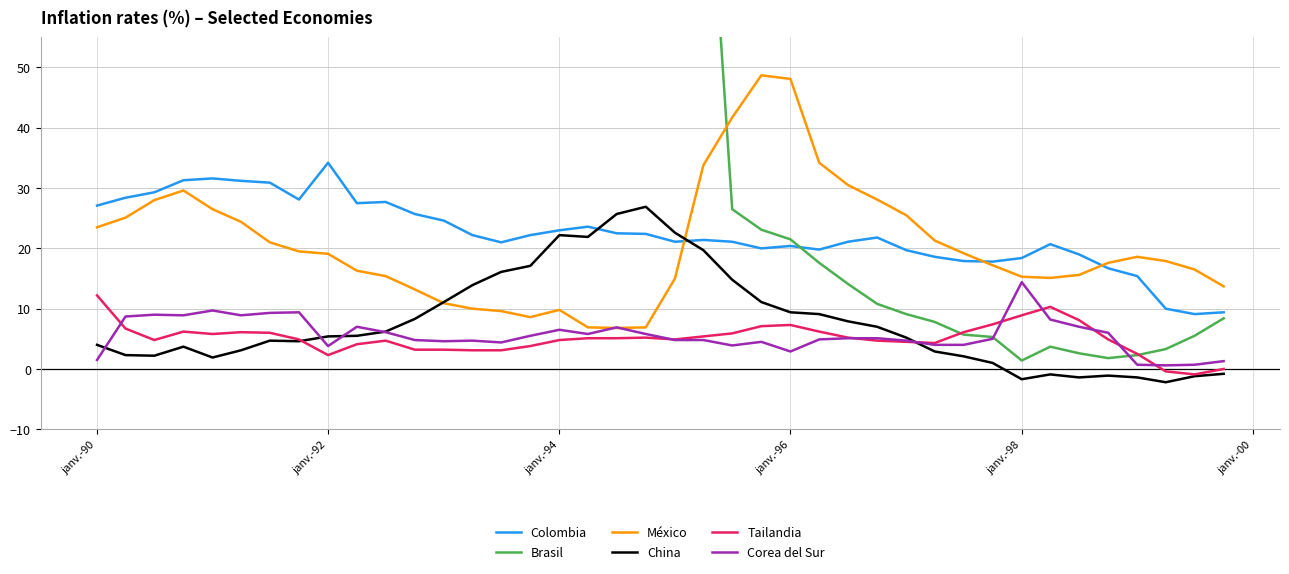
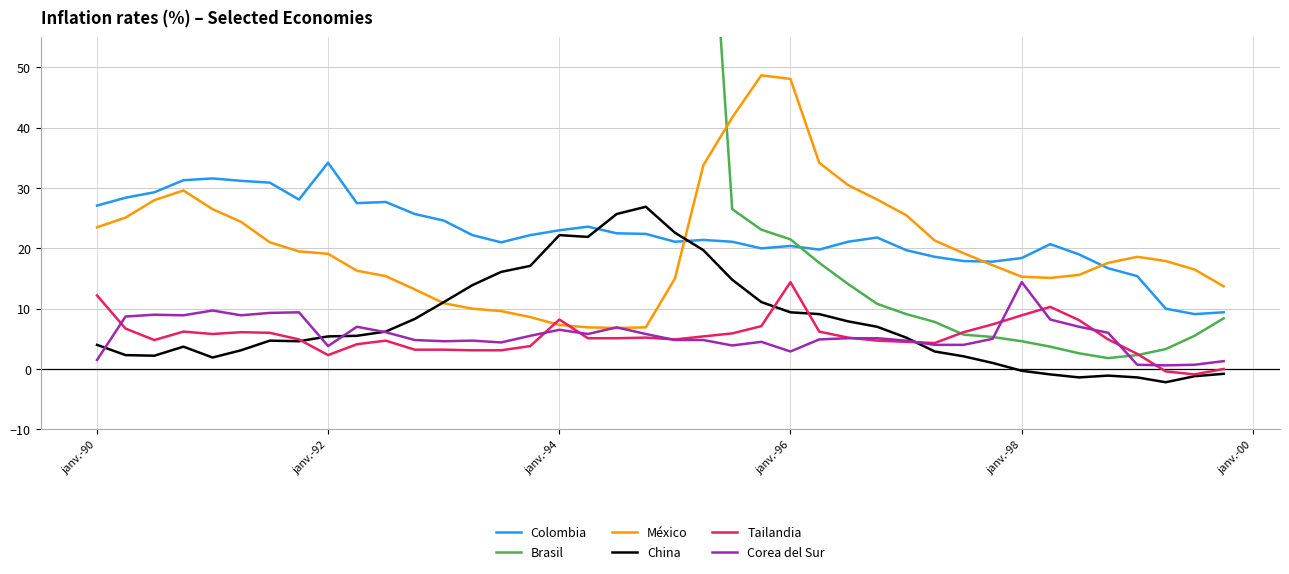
México, janv.-94: 10 -> 7
Tailandia, janv.-94: 5 -> 8
Tailandia, janv.-96: 7 -> 14
Brasil, janv.-98: 1 -> 5
China, janv.-98: -2 -> 0
